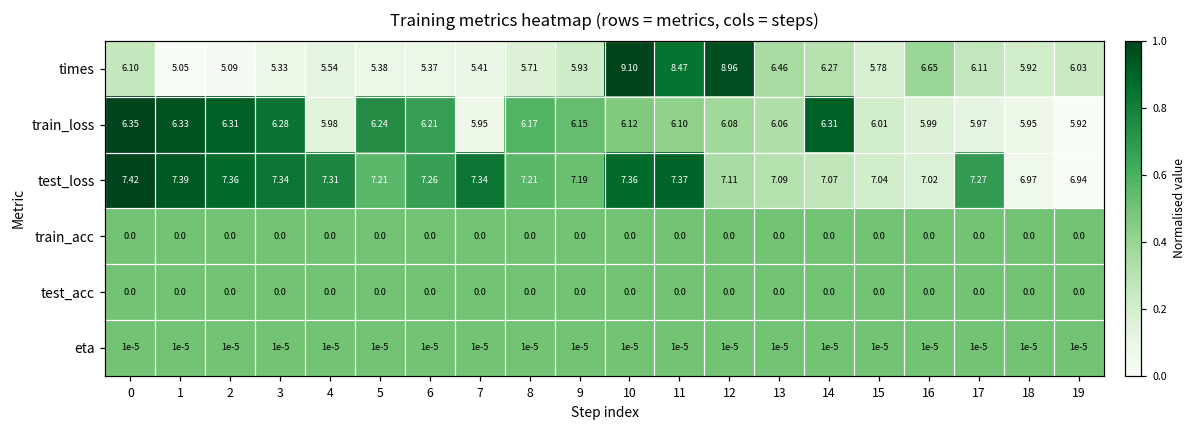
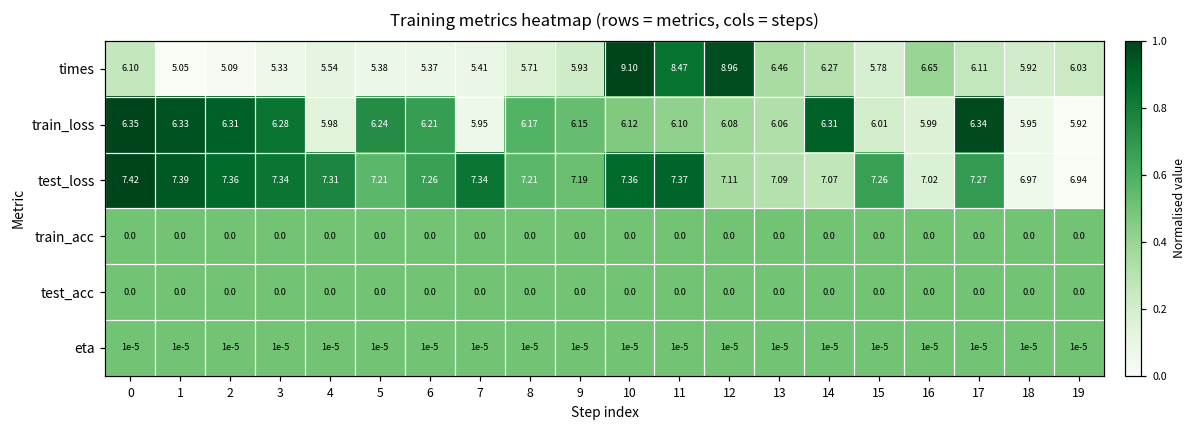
train_loss, 17: 5.97 -> 6.34
test_loss, 15: 7.04 -> 7.26
